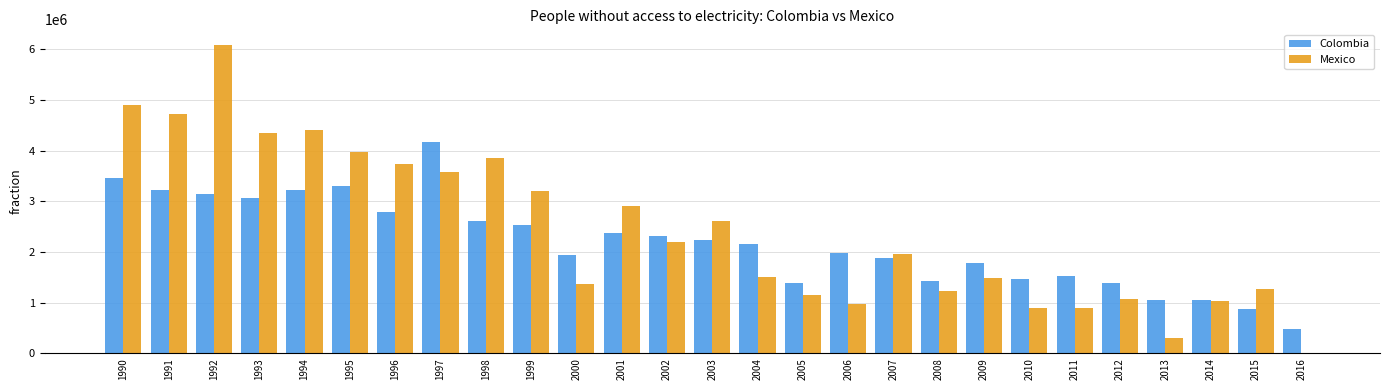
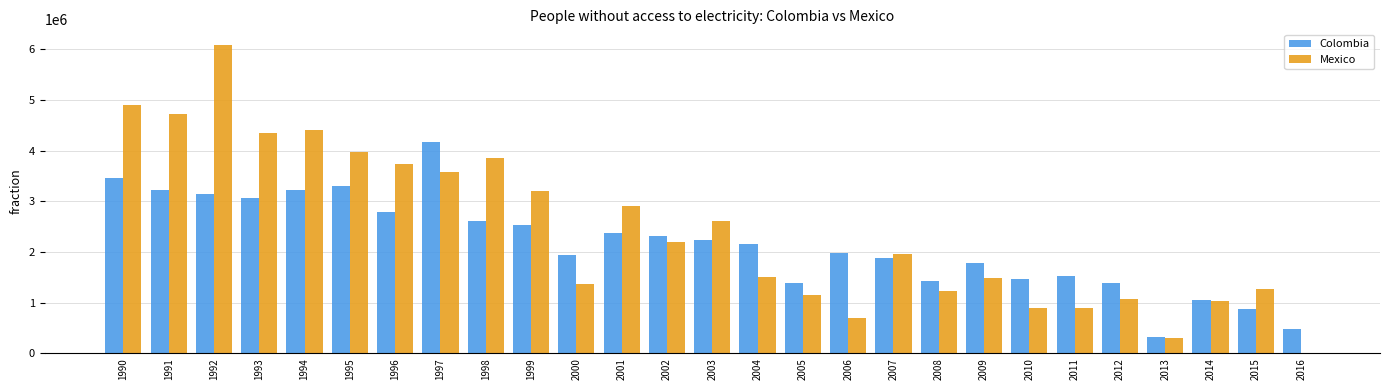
Mexico, 2006: 1000000 -> 700000
Colombia, 2013: 1100000 -> 300000
